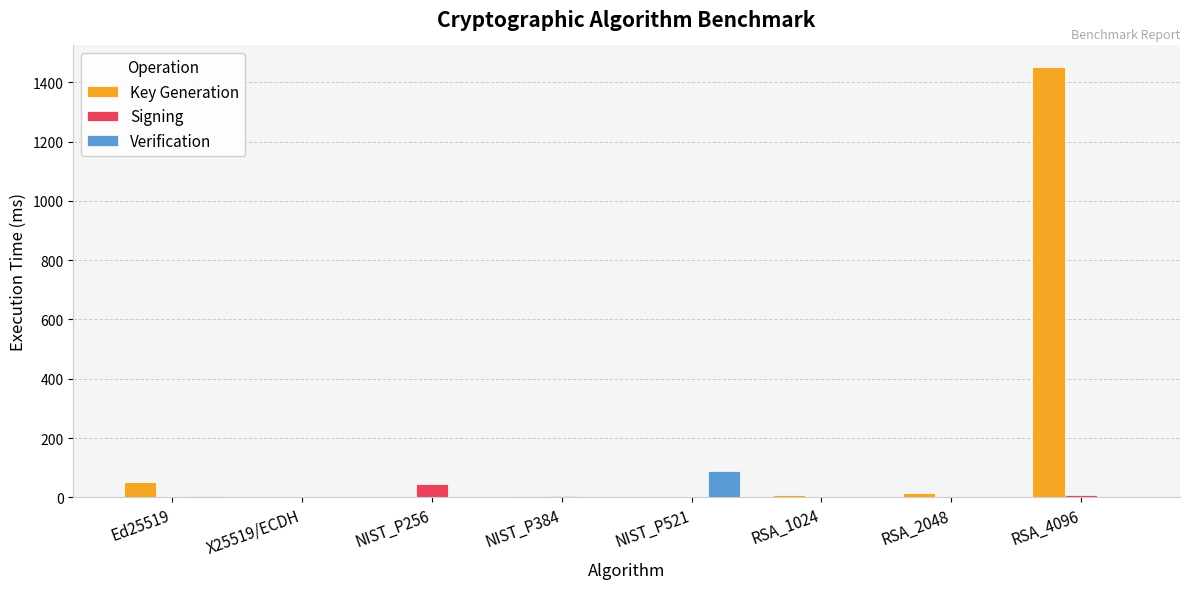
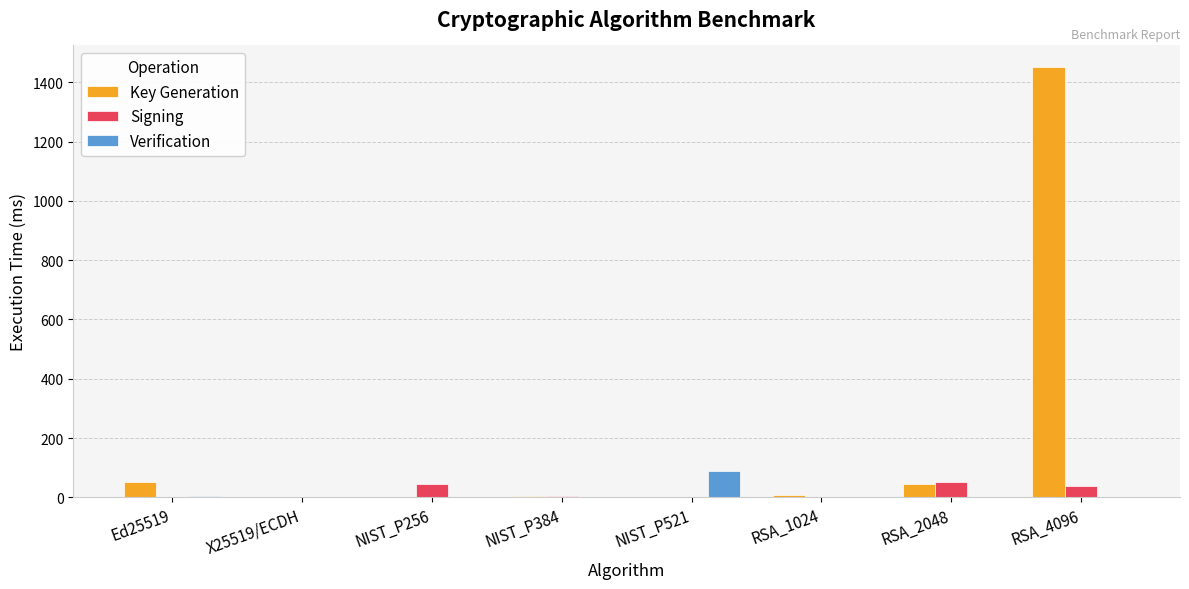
Key Generation, RSA_2048: 20 -> 40
Signing, RSA_2048: 0 -> 50
Signing, RSA_4096: 10 -> 40
